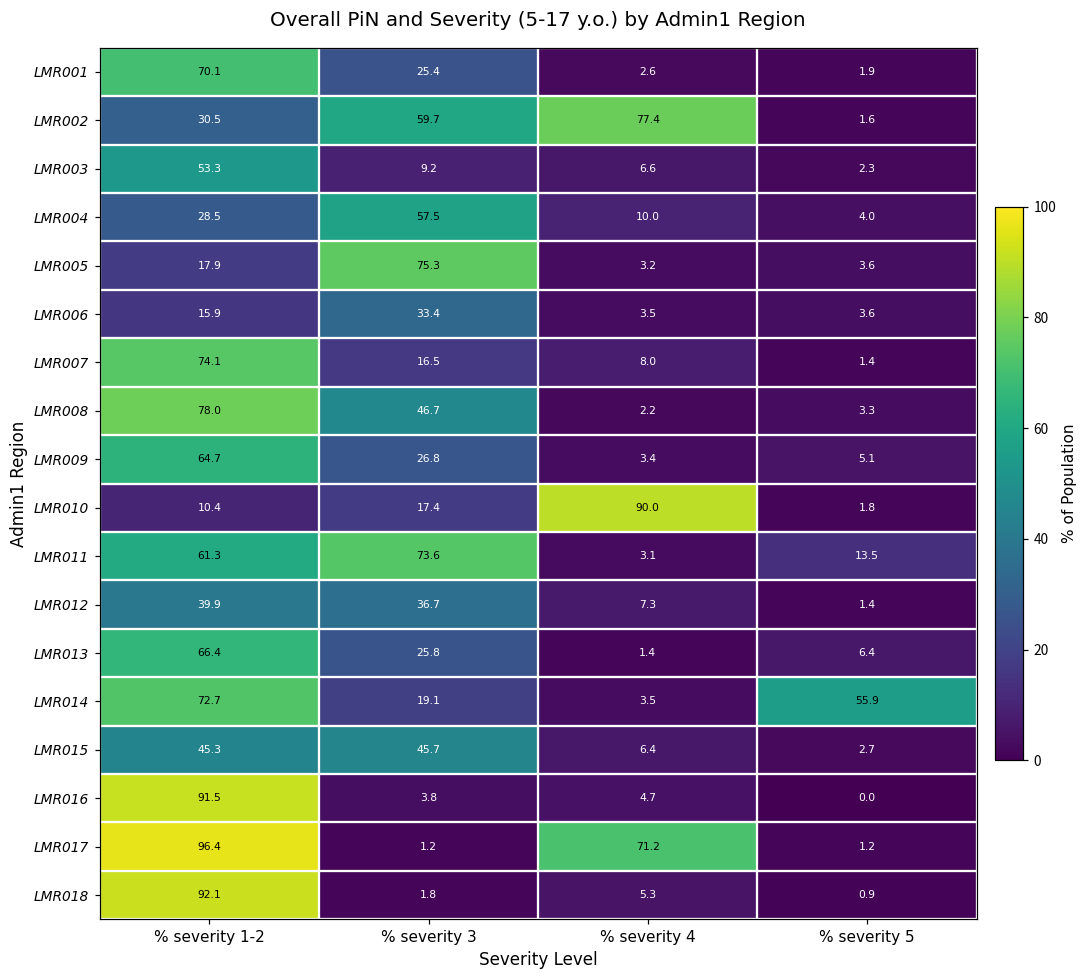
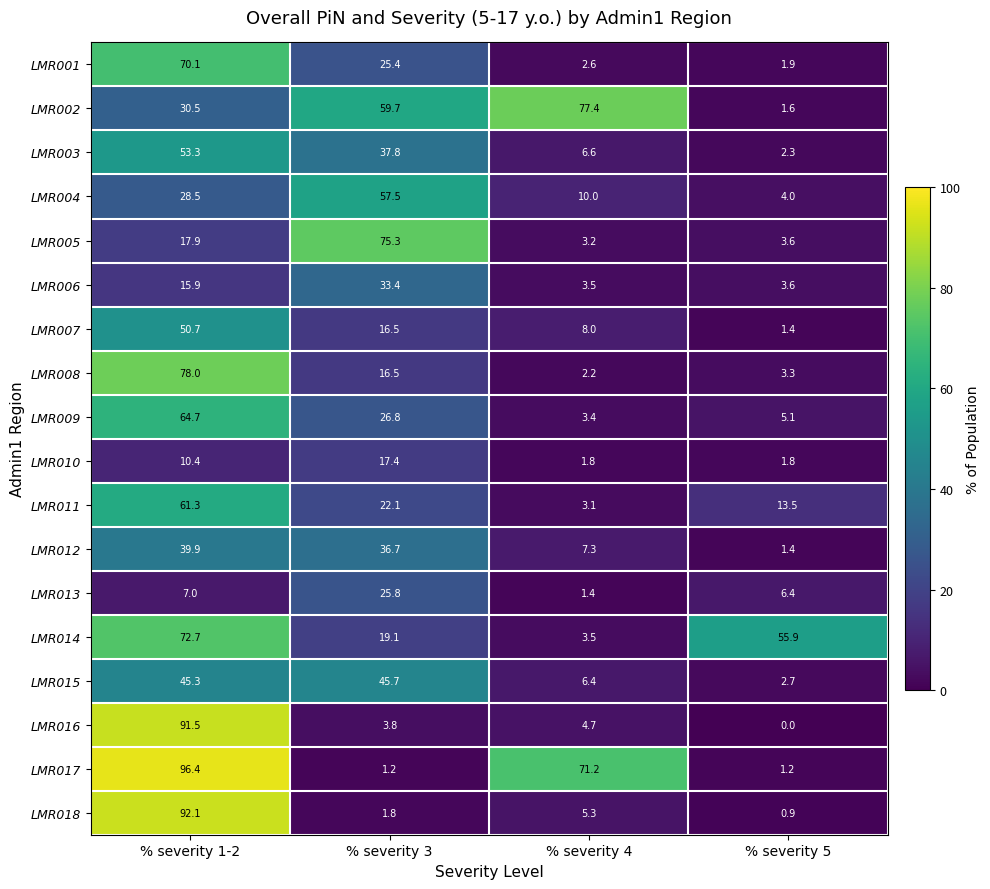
LMR003, % severity 3: 9.2 -> 37.8
LMR007, % severity 1-2: 74.1 -> 50.7
LMR008, % severity 3: 46.7 -> 16.5
LMR010, % severity 4: 90.0 -> 1.8
LMR011, % severity 3: 73.6 -> 22.1
LMR013, % severity 1-2: 66.4 -> 7.0
